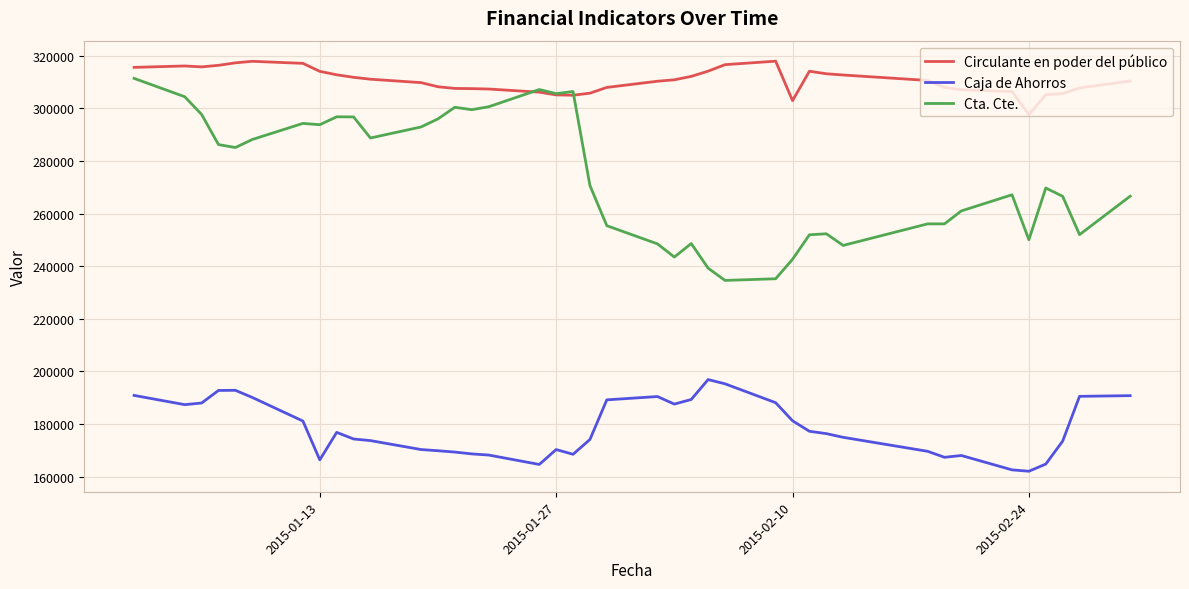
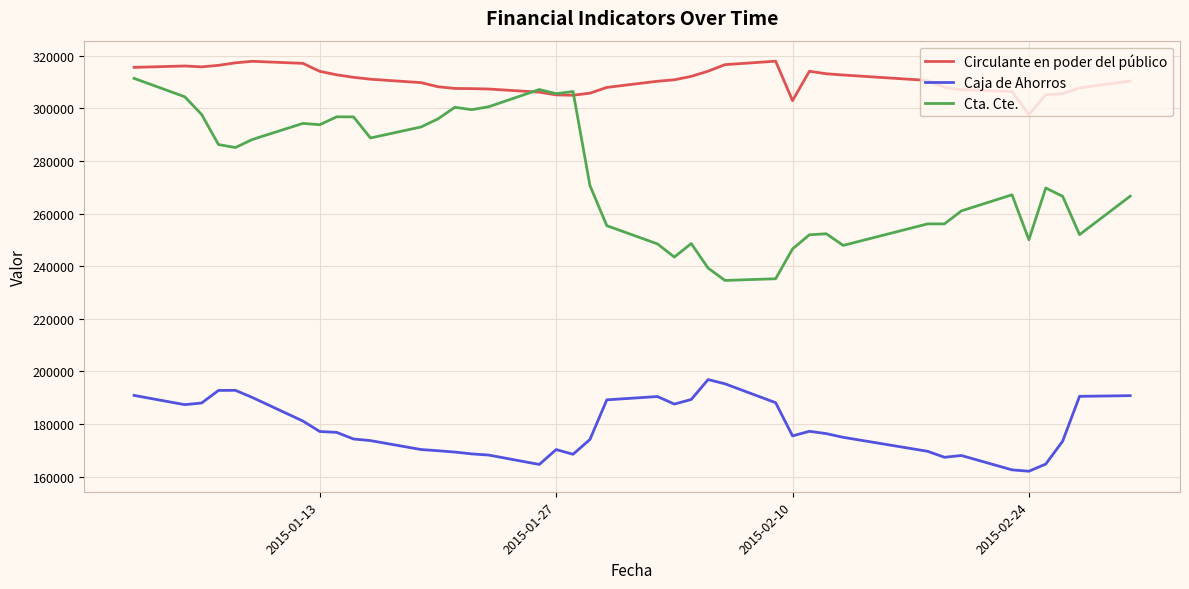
Caja de Ahorros, 2015-01-13: 166000 -> 177000
Caja de Ahorros, 2015-02-10: 181000 -> 175000
Cta. Cte., 2015-02-10: 243000 -> 247000
